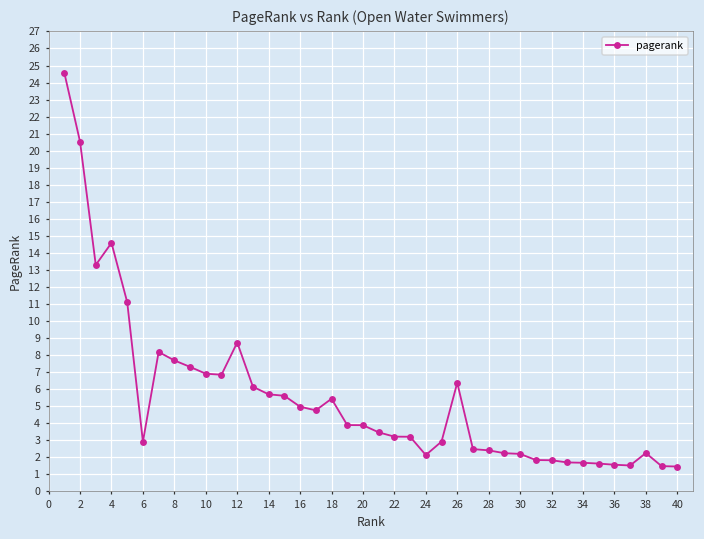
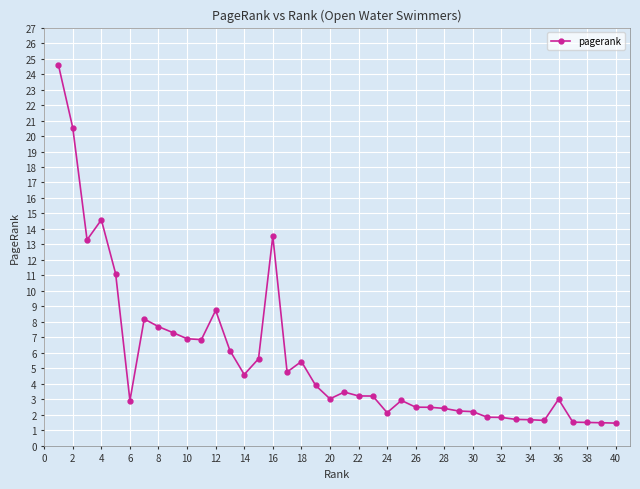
14: 5.7 -> 4.6
16: 5.0 -> 13.5
20: 3.9 -> 3.0
26: 6.4 -> 2.5
36: 1.6 -> 3.0
38: 2.3 -> 1.5
